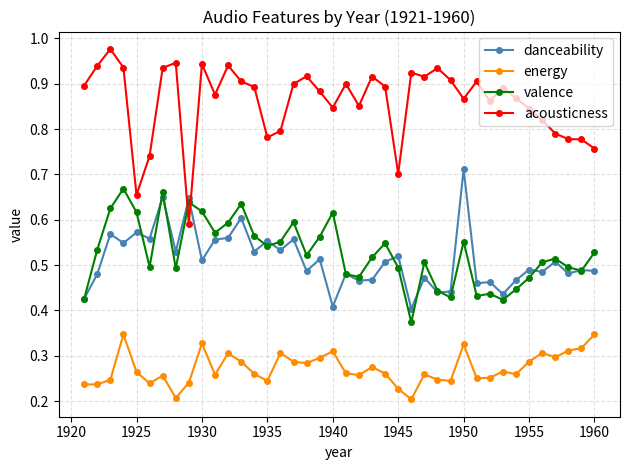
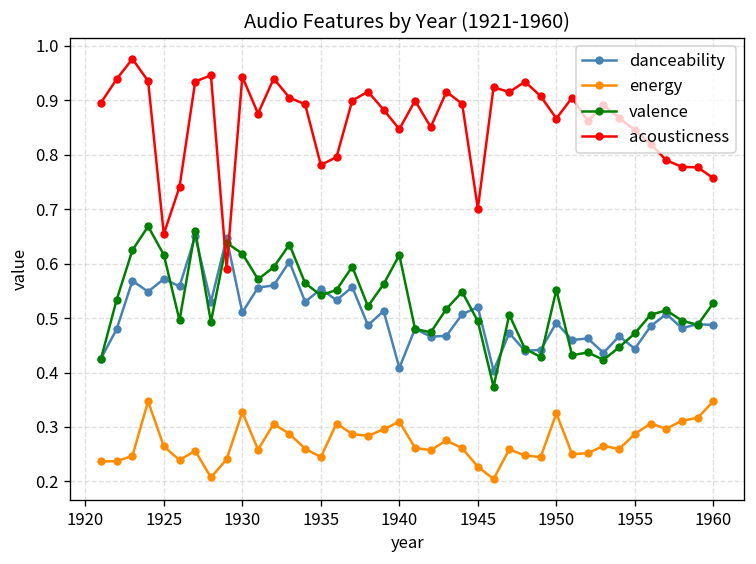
danceability, 1950: 0.71 -> 0.49
danceability, 1955: 0.49 -> 0.44
